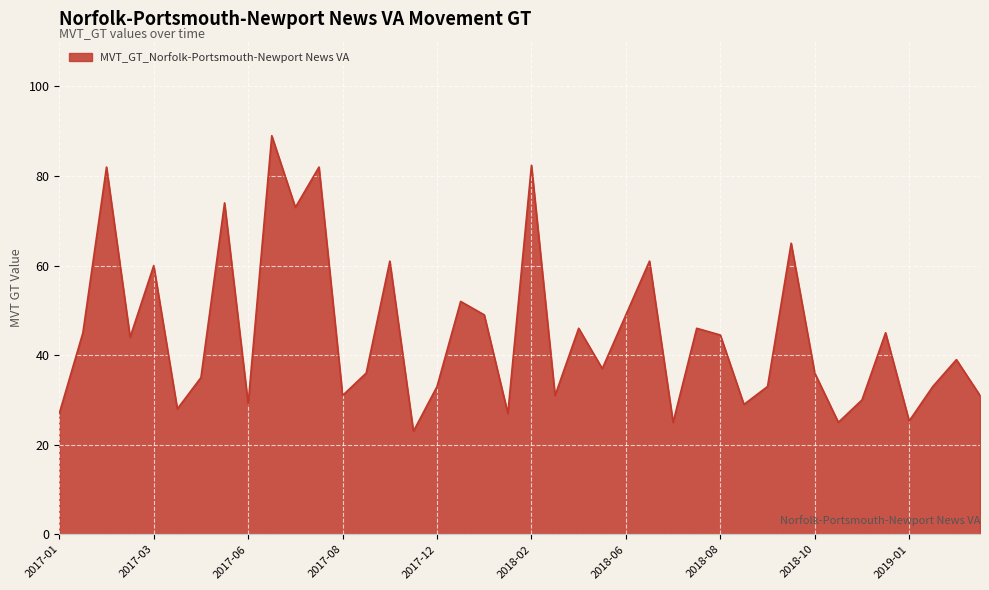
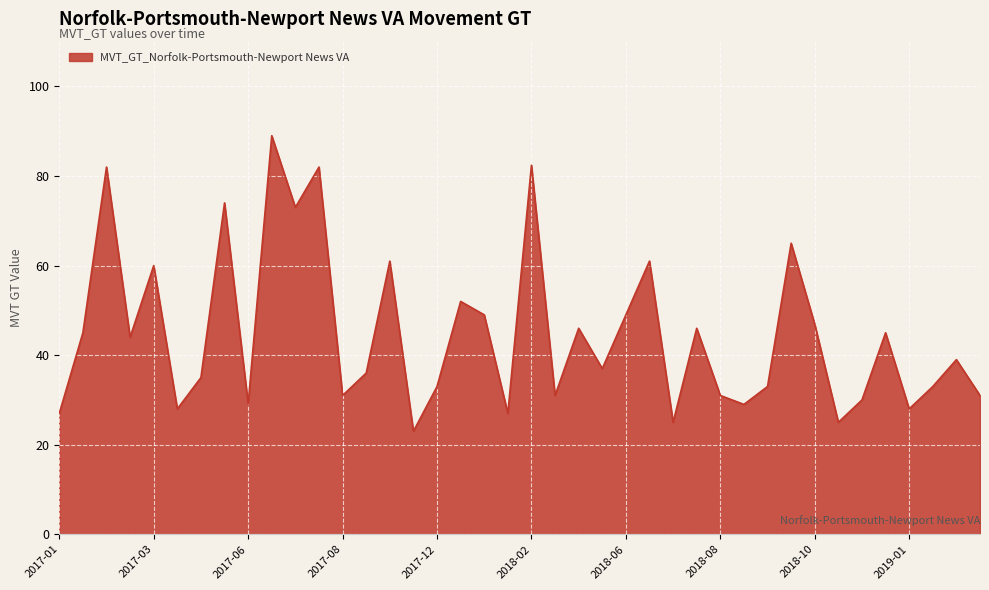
2018-08: 45 -> 31
2018-10: 36 -> 47
2019-01: 25 -> 28
